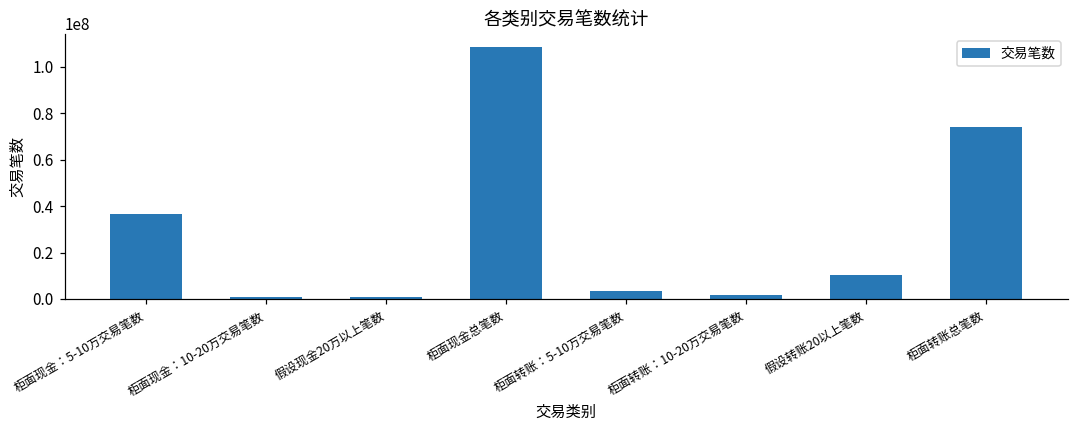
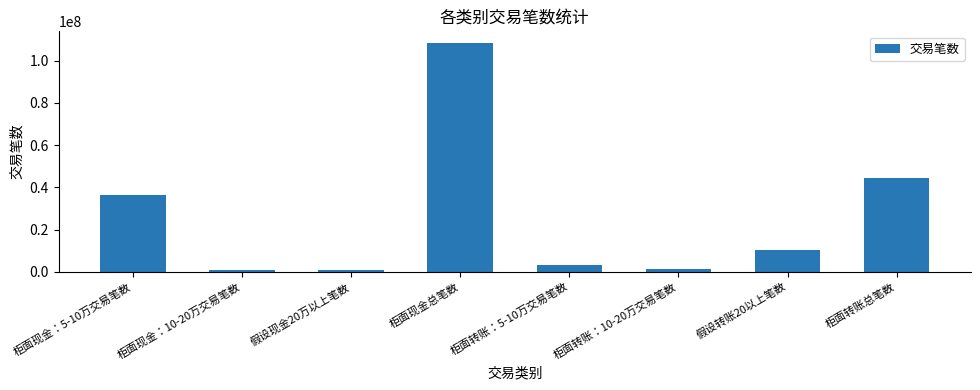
柜面转账总笔数: 74000000 -> 44000000
